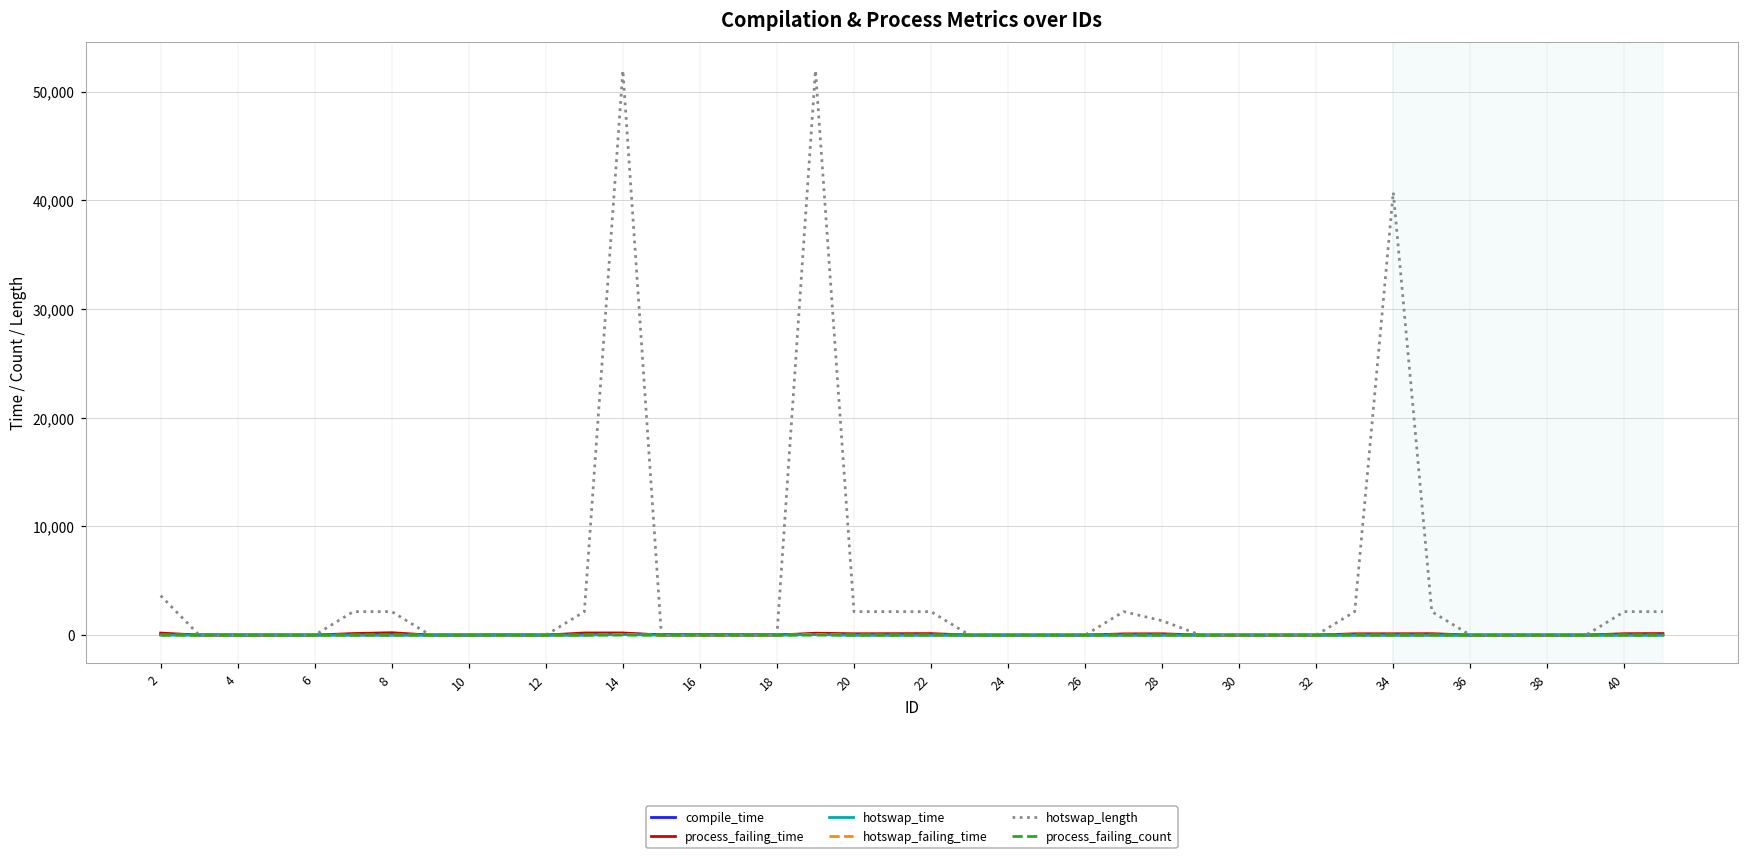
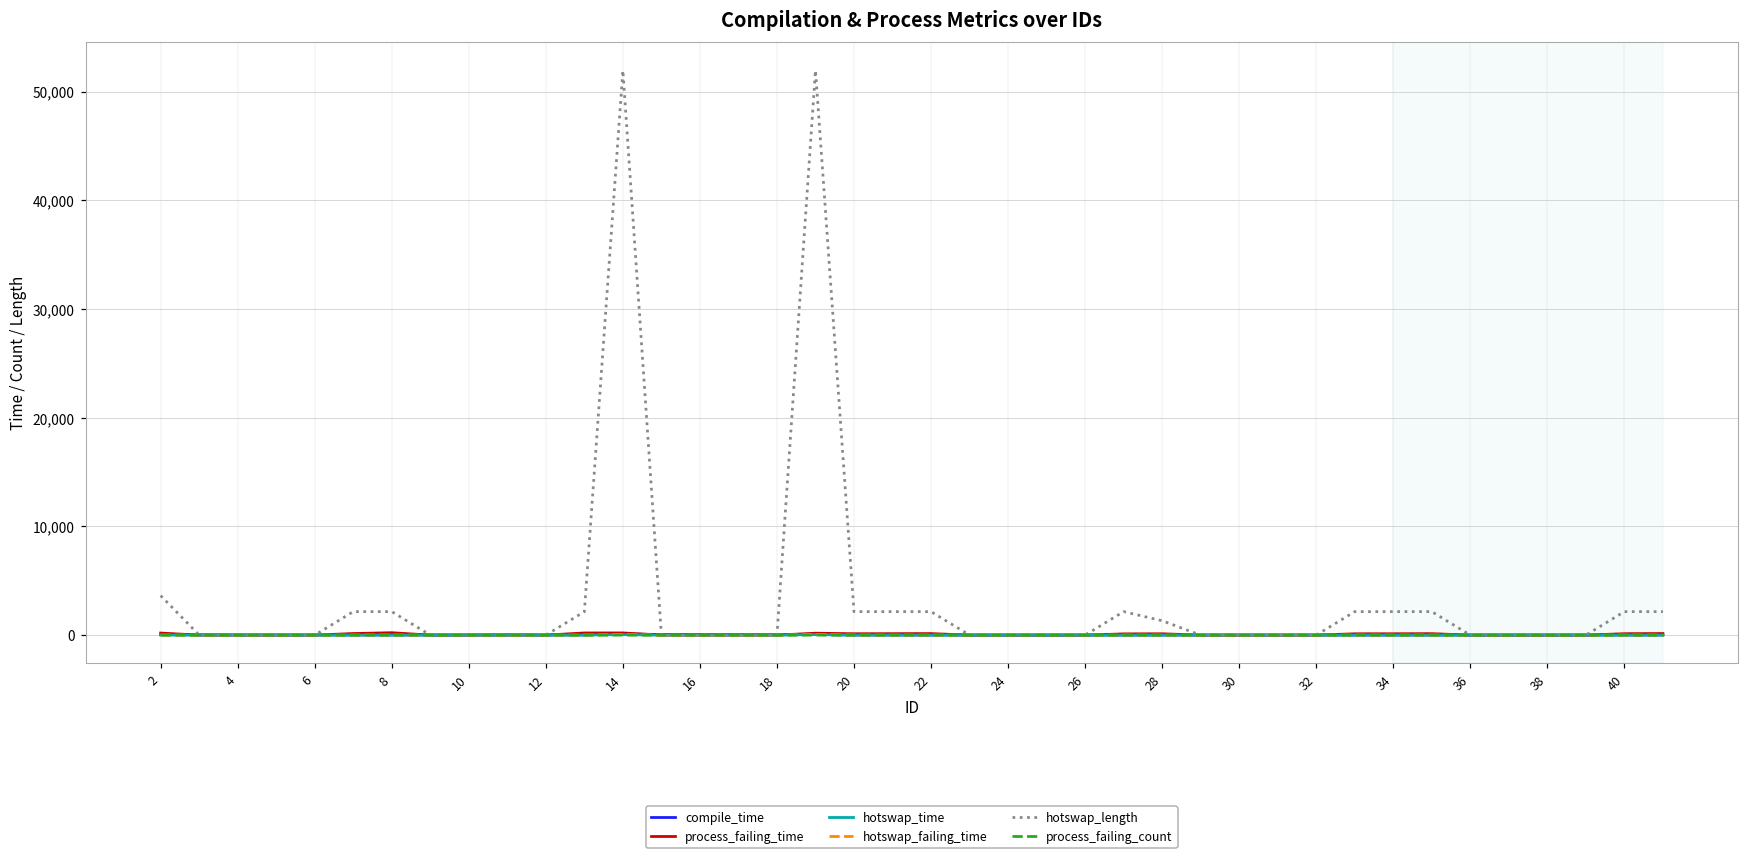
hotswap_length, 34: 41,000 -> 2,000
